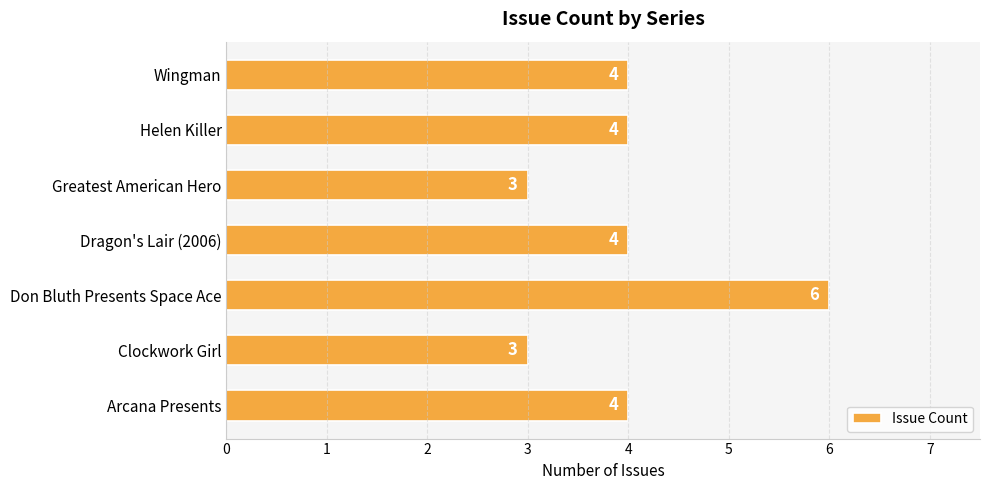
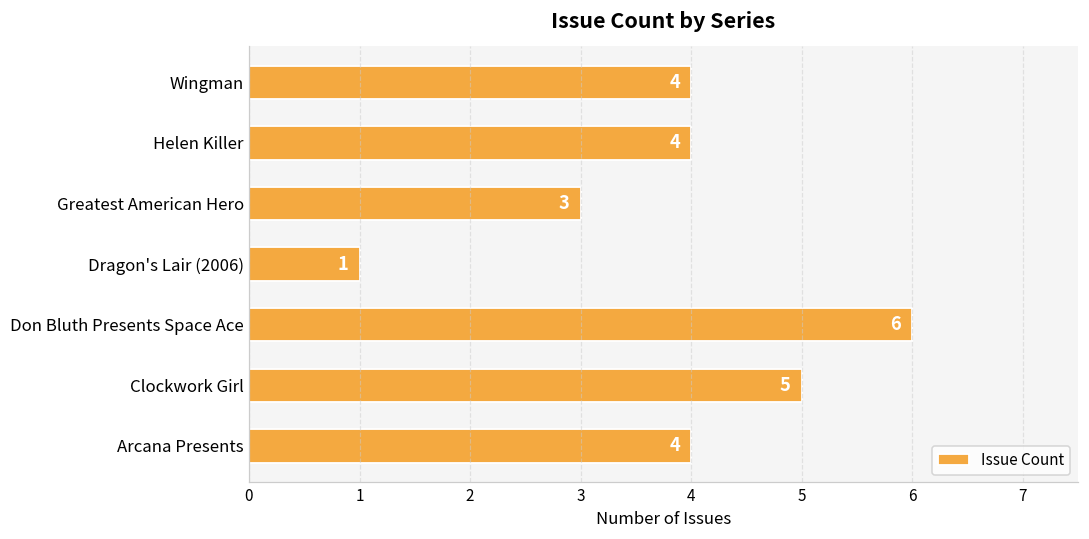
Dragon's Lair (2006): 4 -> 1
Clockwork Girl: 3 -> 5
